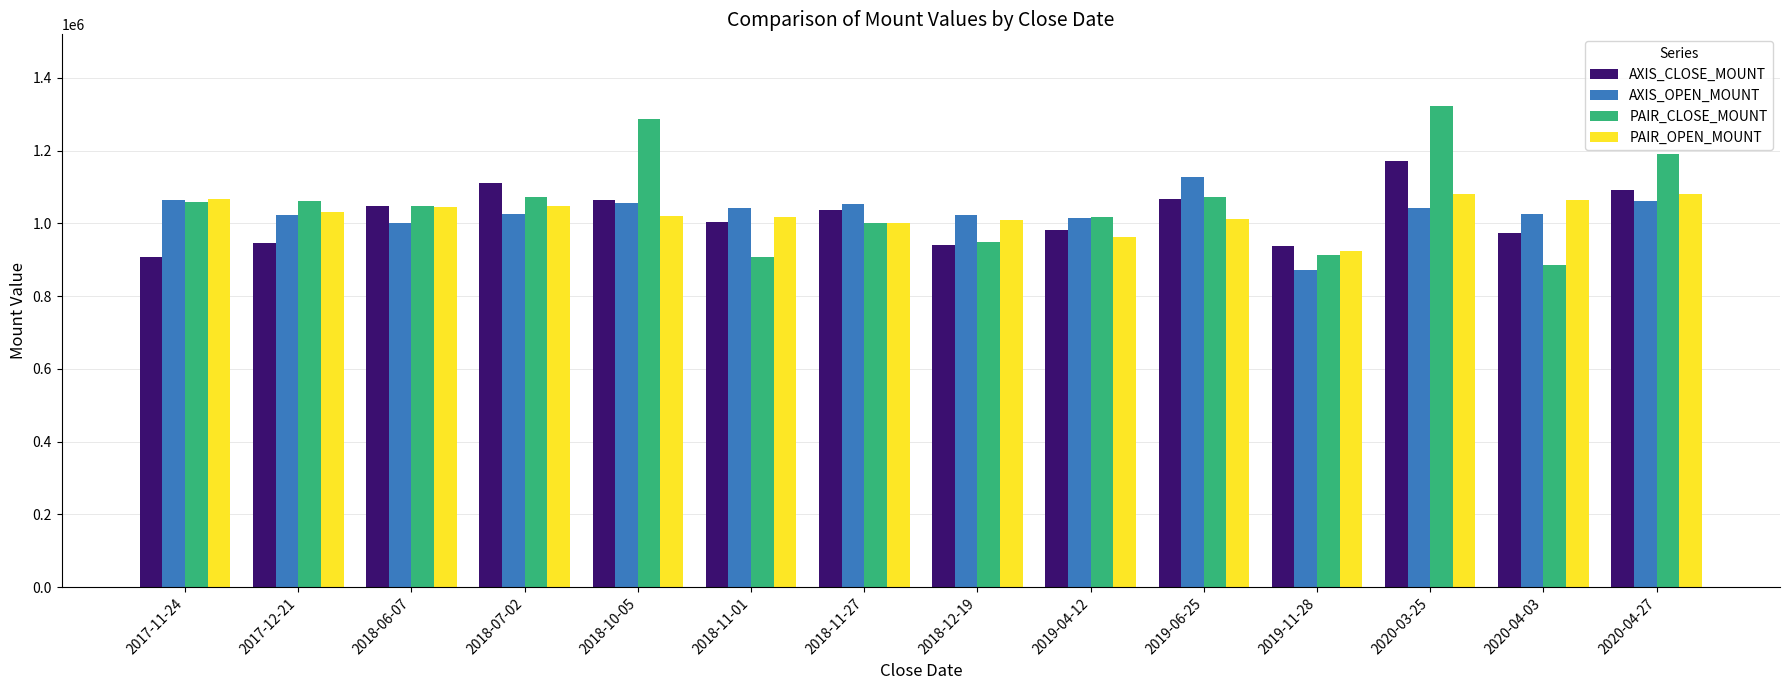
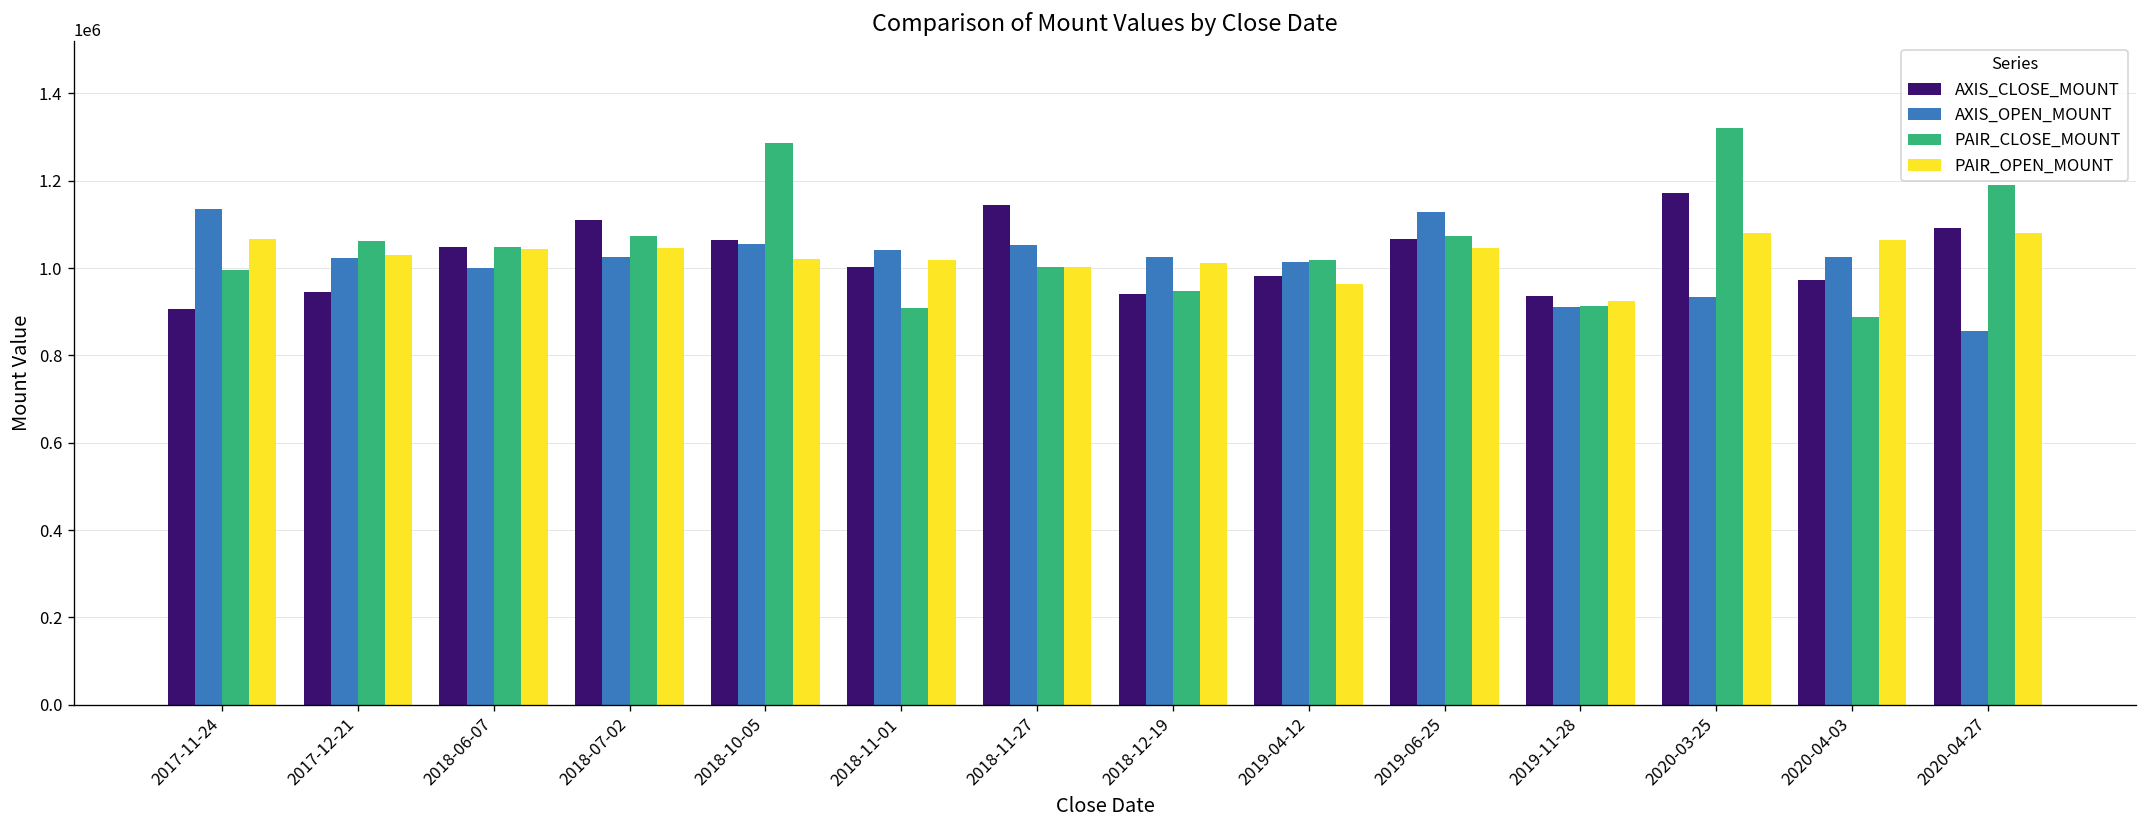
AXIS_OPEN_MOUNT, 2017-11-24: 1060000 -> 1130000
PAIR_CLOSE_MOUNT, 2017-11-24: 1060000 -> 1000000
AXIS_CLOSE_MOUNT, 2018-11-27: 1040000 -> 1140000
PAIR_OPEN_MOUNT, 2019-06-25: 1010000 -> 1050000
AXIS_OPEN_MOUNT, 2019-11-28: 870000 -> 910000
AXIS_OPEN_MOUNT, 2020-03-25: 1040000 -> 930000
AXIS_OPEN_MOUNT, 2020-04-27: 1060000 -> 860000
